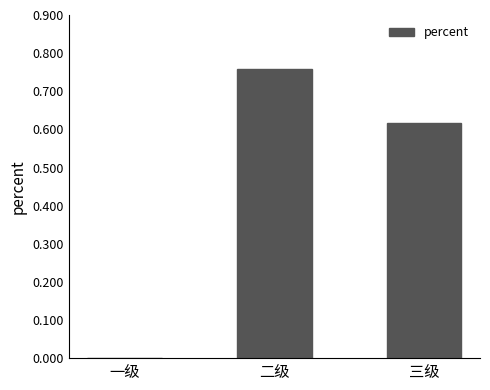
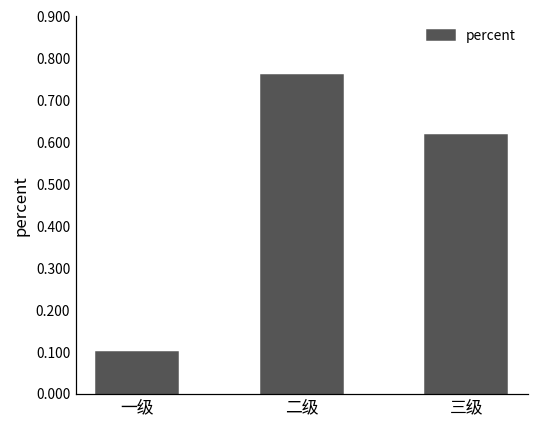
一级: 0.0 -> 0.1
